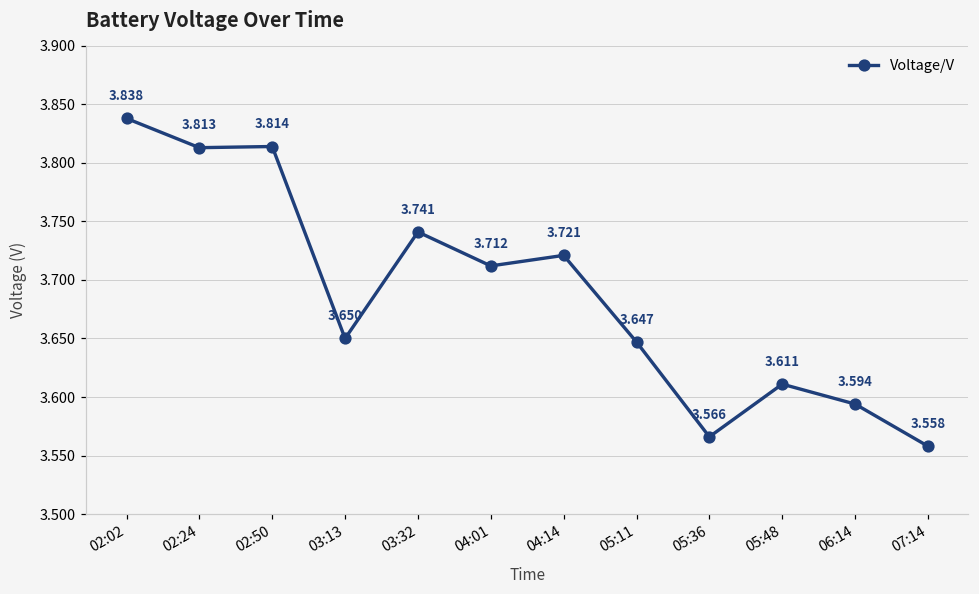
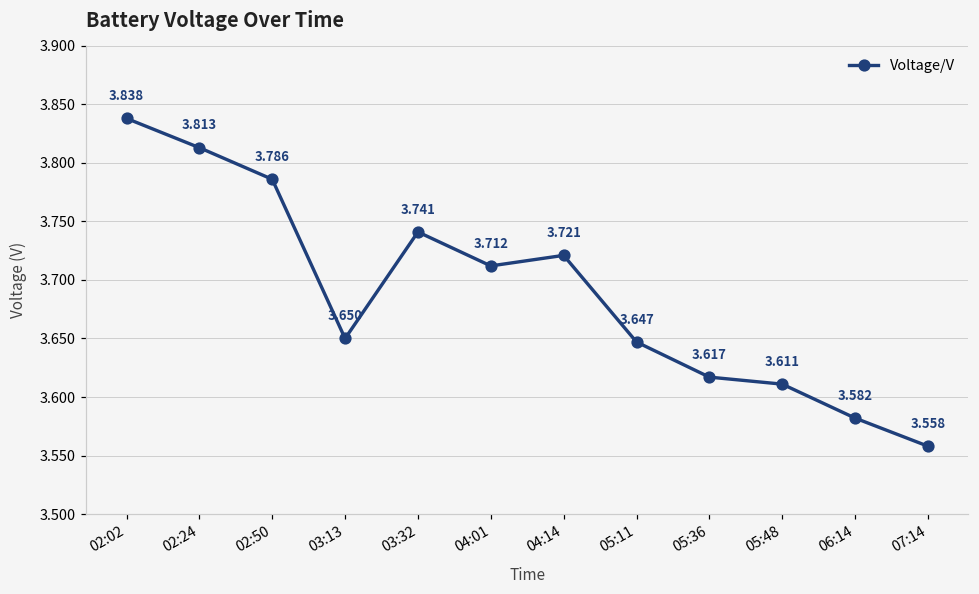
02:50: 3.814 -> 3.786
05:36: 3.566 -> 3.617
06:14: 3.594 -> 3.582
